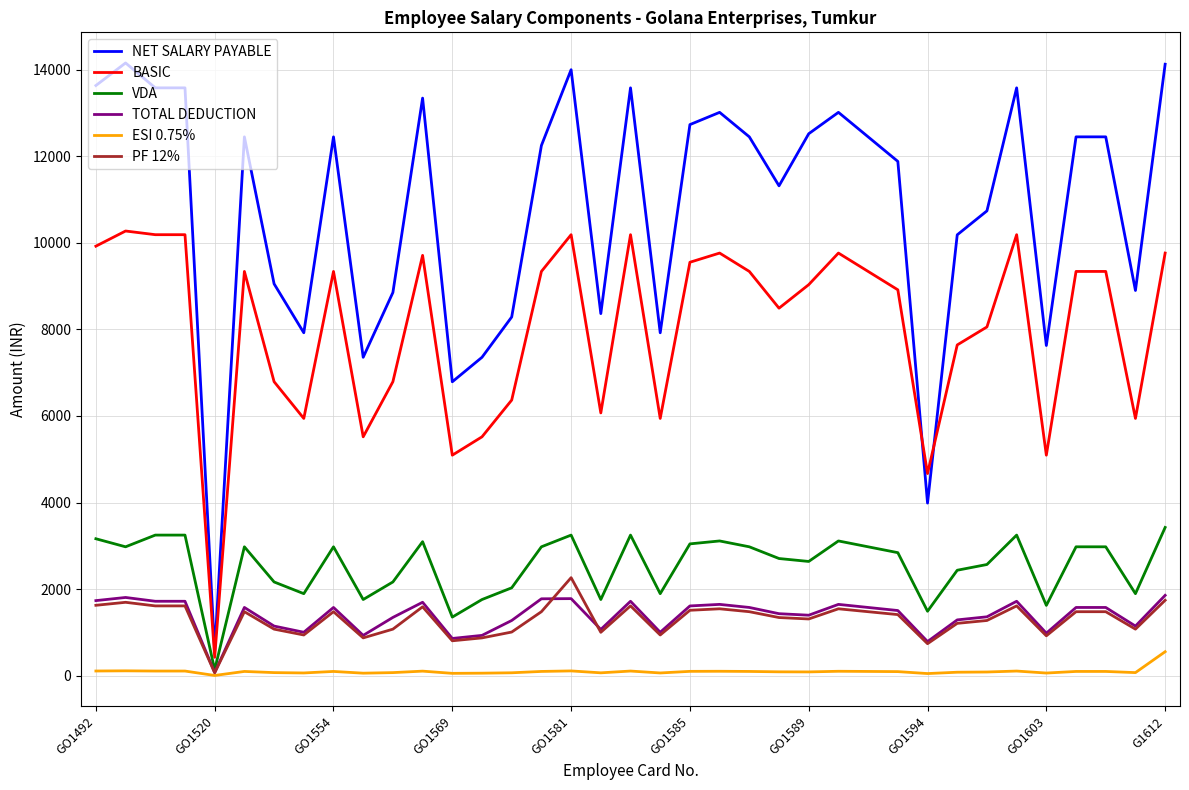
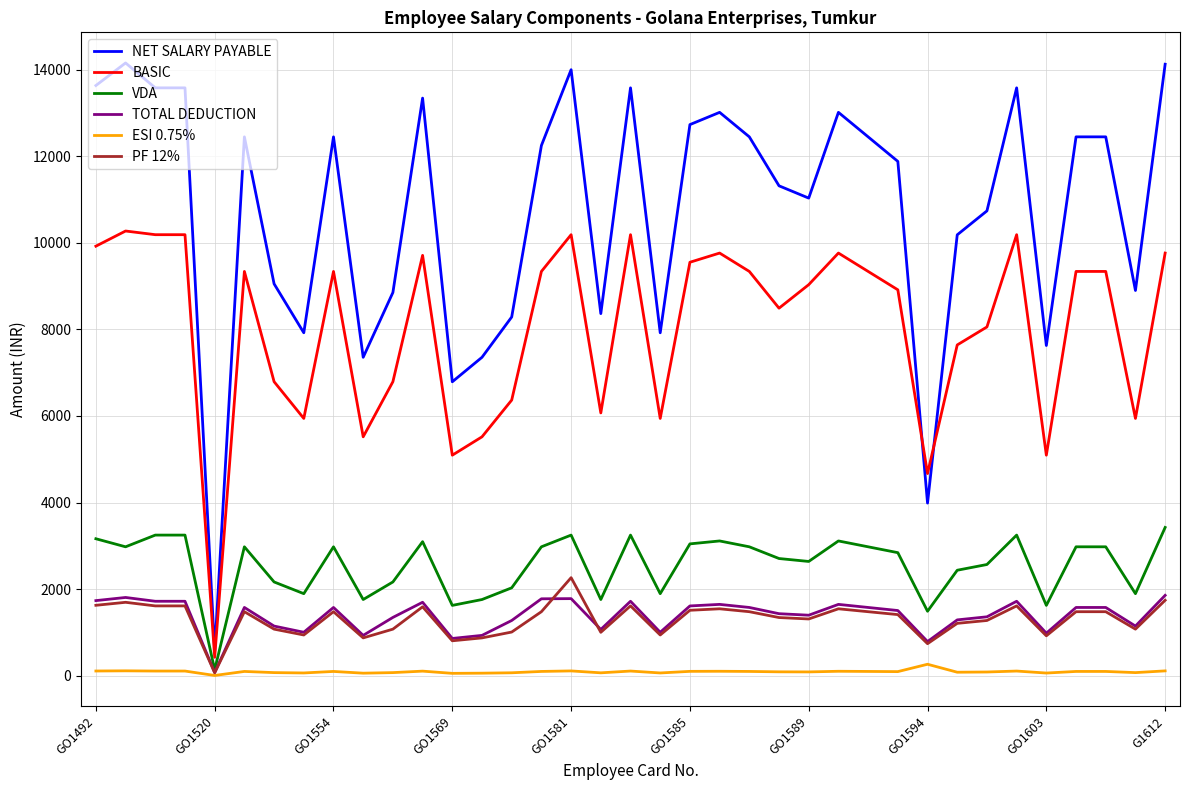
VDA, GO1569: 1400 -> 1600
NET SALARY PAYABLE, GO1589: 12500 -> 11000
ESI 0.75%, GO1594: 0 -> 300
ESI 0.75%, G1612: 600 -> 100
